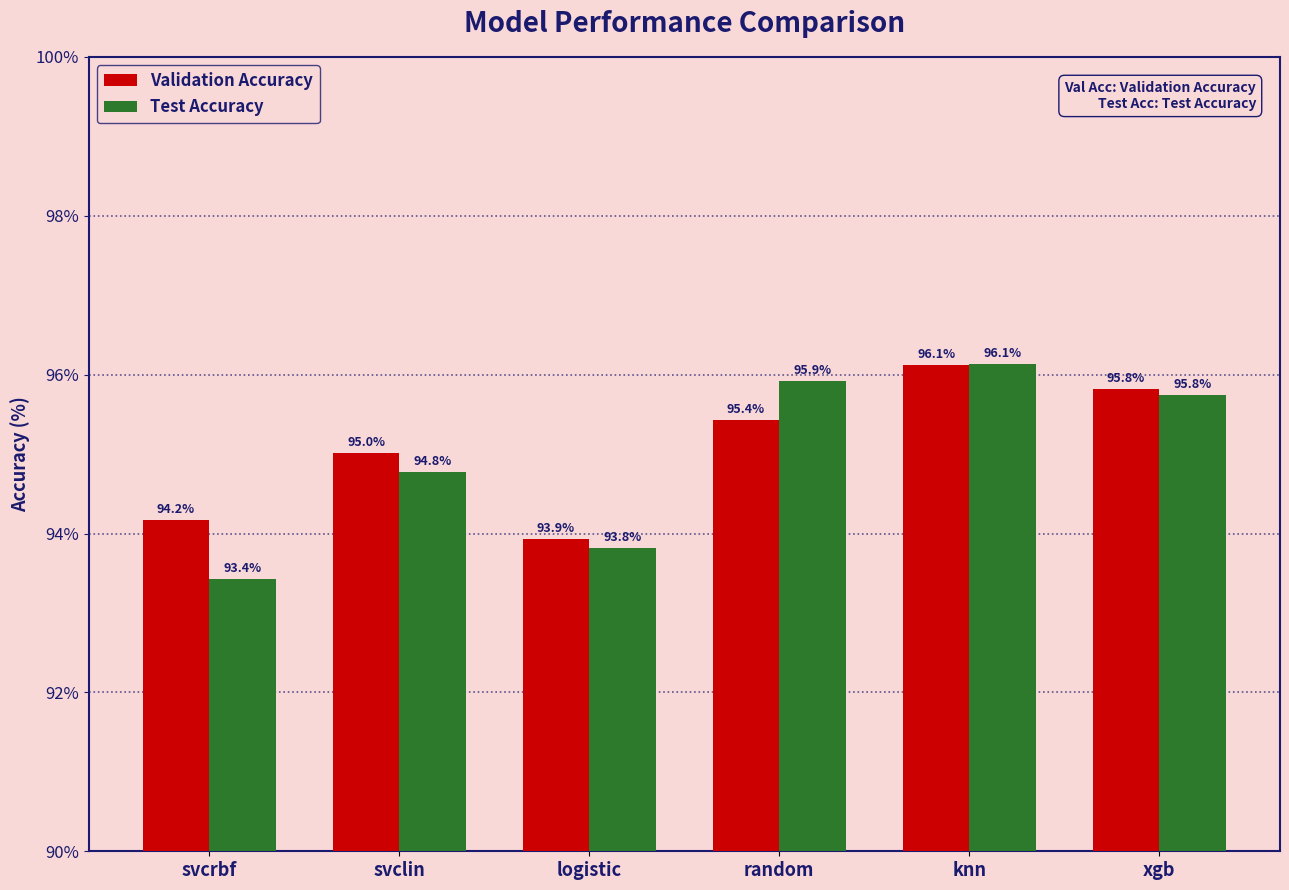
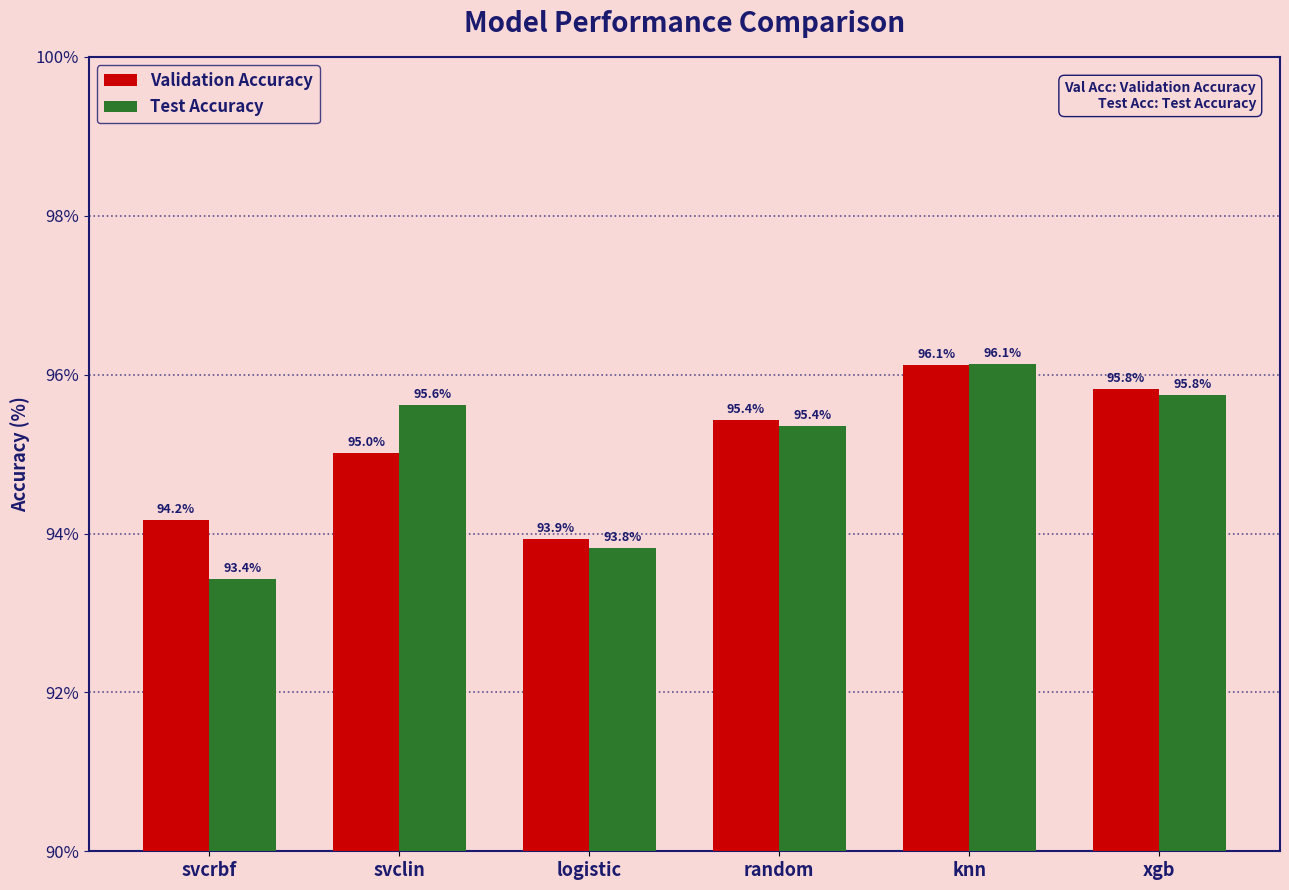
Test Accuracy, svclin: 94.8% -> 95.6%
Test Accuracy, random: 95.9% -> 95.4%
